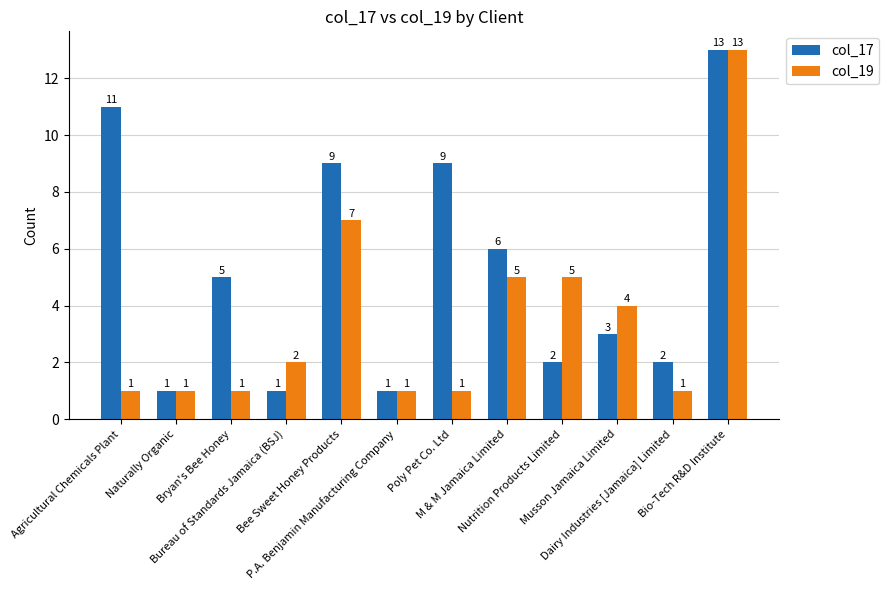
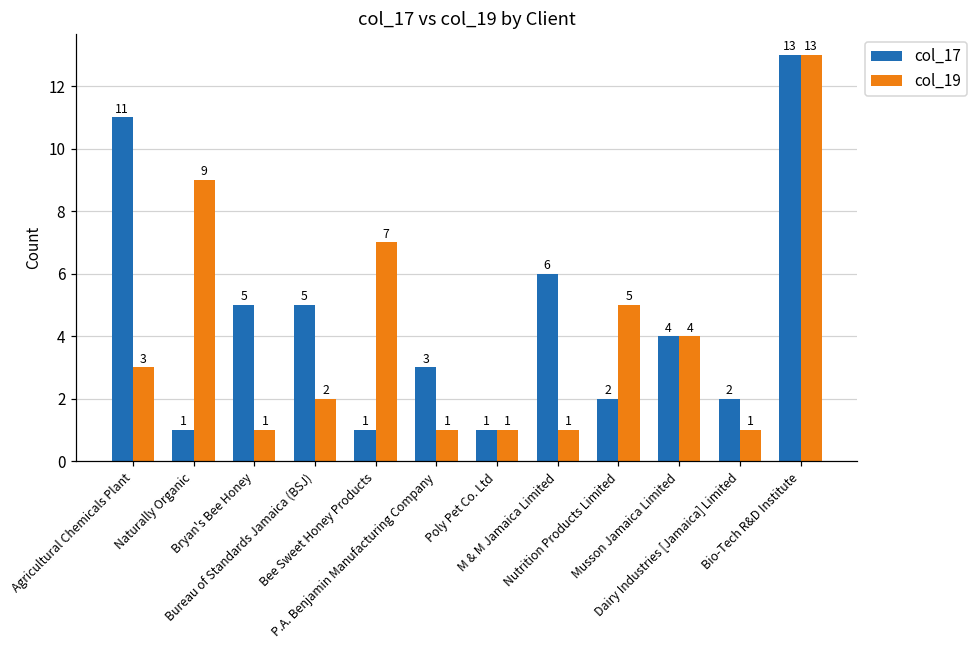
col_19, Agricultural Chemicals Plant: 1 -> 3
col_19, Naturally Organic: 1 -> 9
col_17, Bureau of Standards Jamaica (BSJ): 1 -> 5
col_17, Bee Sweet Honey Products: 9 -> 1
col_17, P.A. Benjamin Manufacturing Company: 1 -> 3
col_17, Poly Pet Co. Ltd: 9 -> 1
col_19, M & M Jamaica Limited: 5 -> 1
col_17, Musson Jamaica Limited: 3 -> 4
